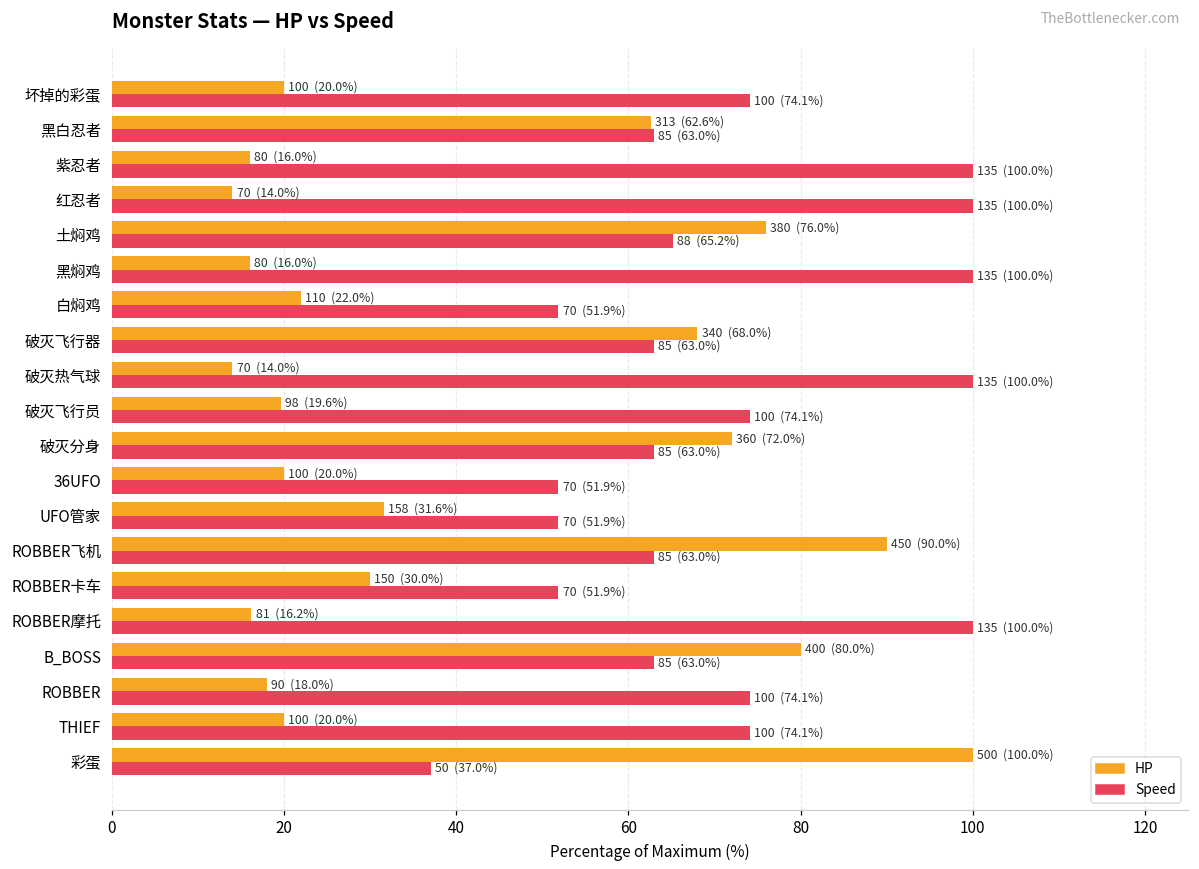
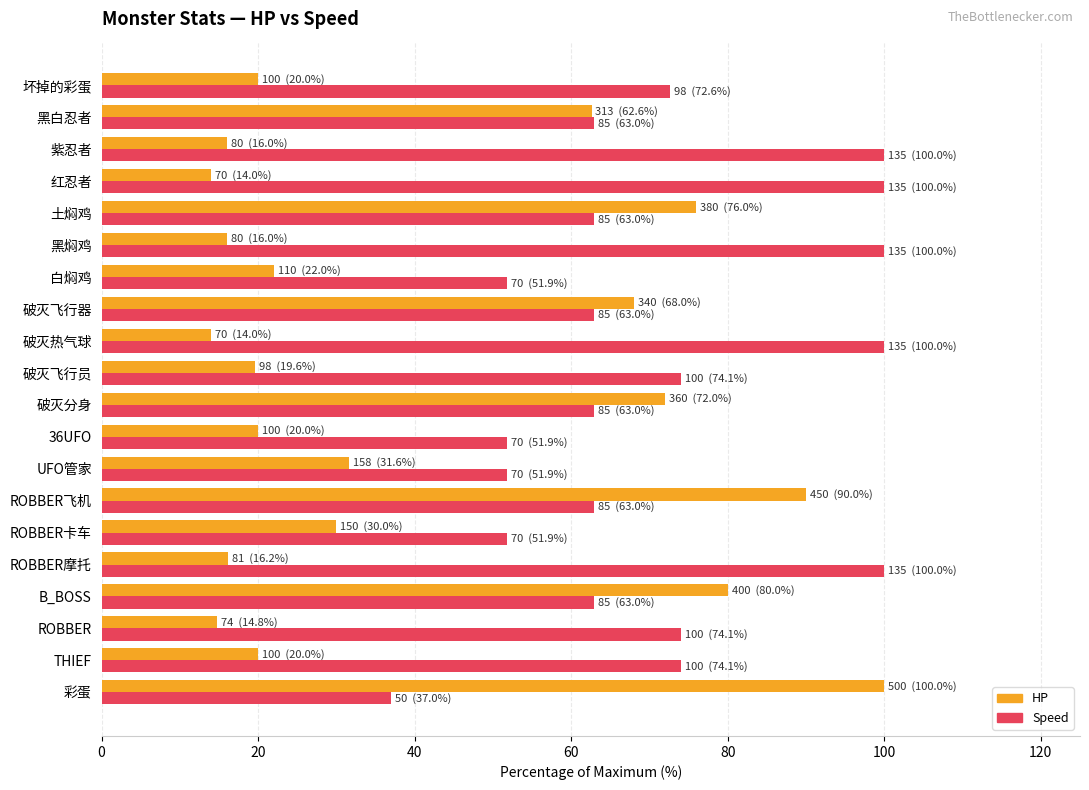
Speed, 坏掉的彩蛋: 100 (74.1%) -> 98 (72.6%)
Speed, 土焖鸡: 88 (65.2%) -> 85 (63.0%)
HP, ROBBER: 90 (18.0%) -> 74 (14.8%)
